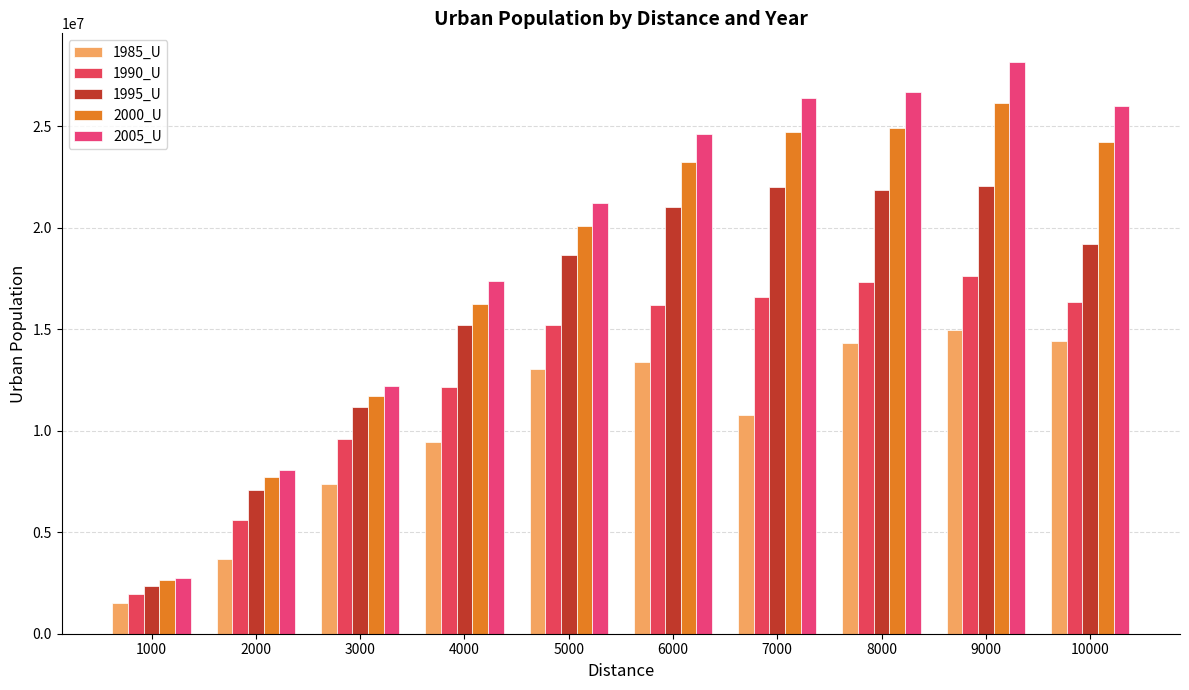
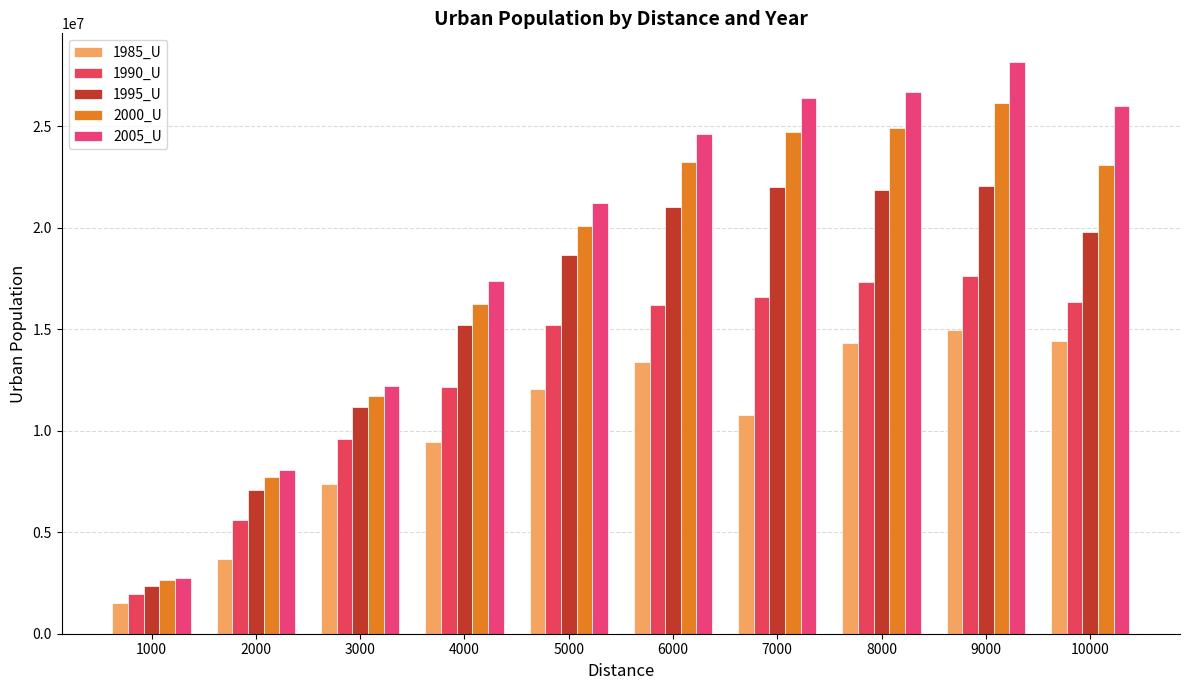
1985_U, 5000: 13000000 -> 12100000
1995_U, 10000: 19200000 -> 19800000
2000_U, 10000: 24200000 -> 23100000
